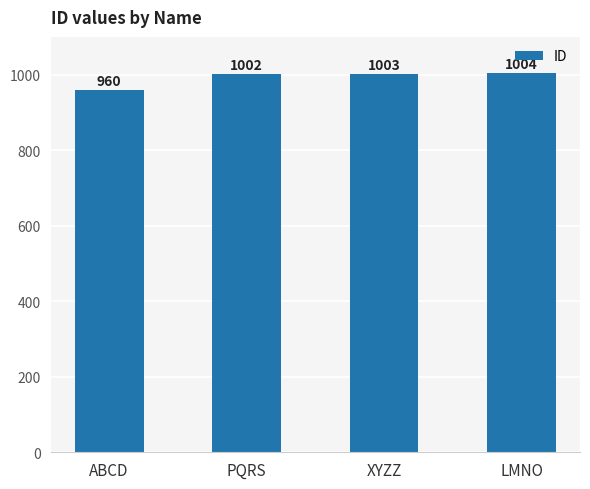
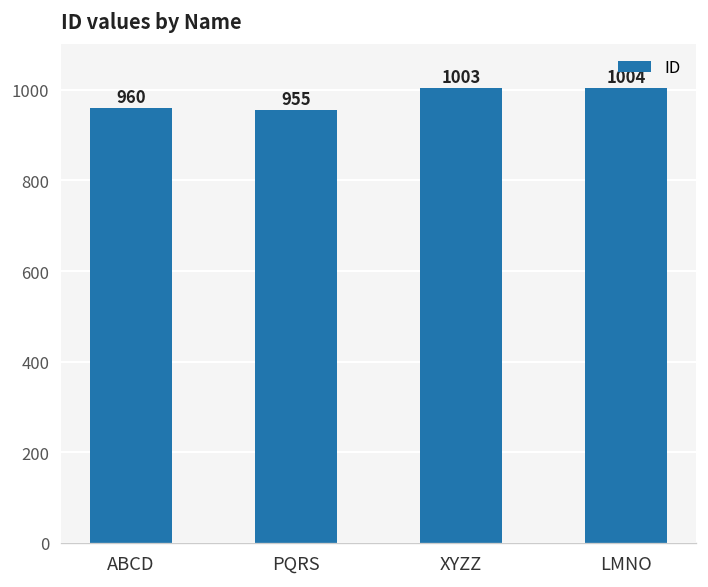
PQRS: 1002 -> 955
